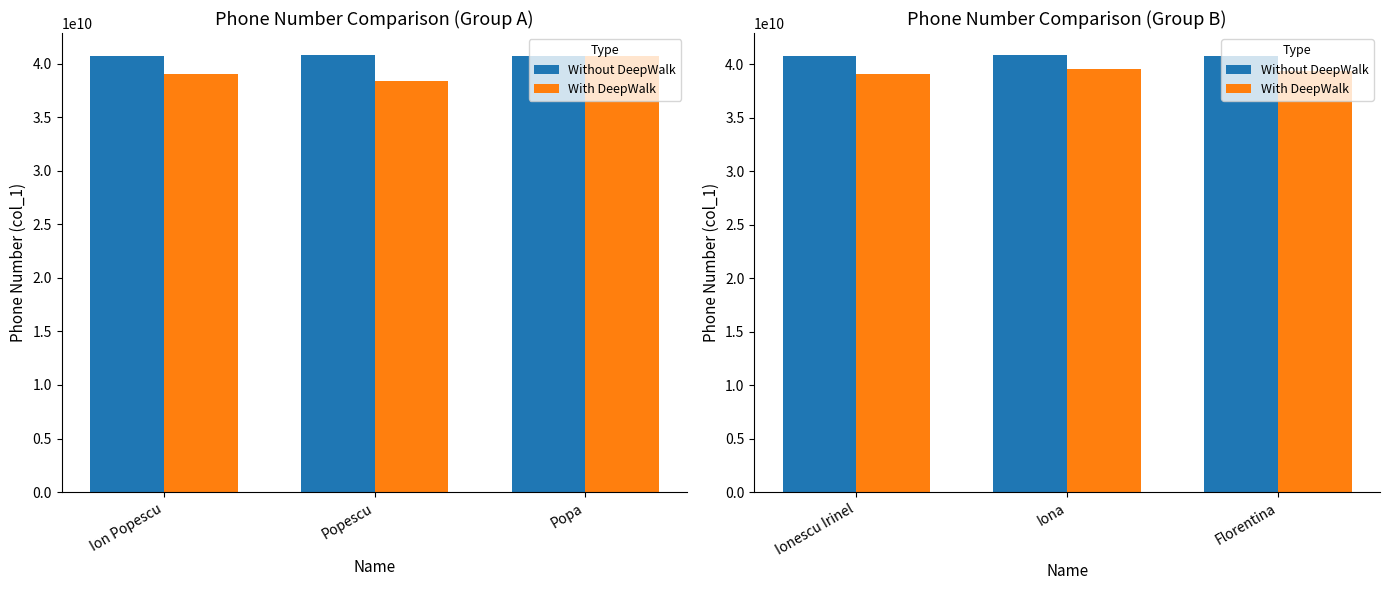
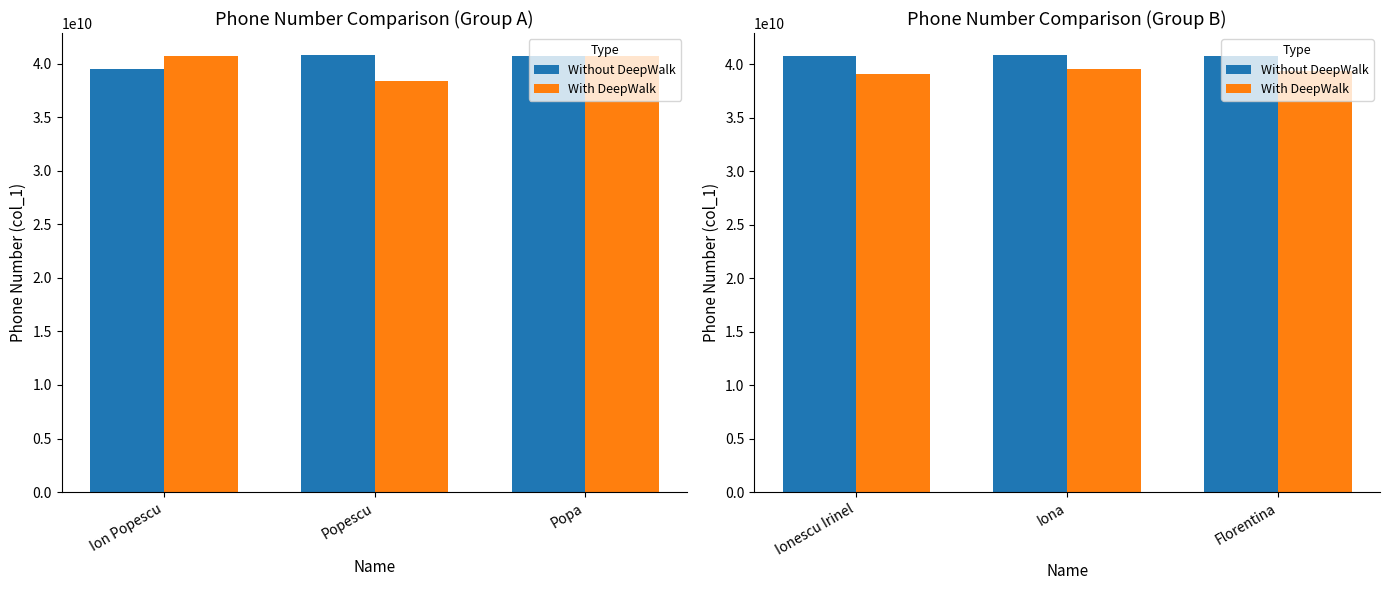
Phone Number Comparison (Group A), Without DeepWalk, Ion Popescu: 40700000000 -> 39500000000
Phone Number Comparison (Group A), With DeepWalk, Ion Popescu: 39100000000 -> 40700000000
